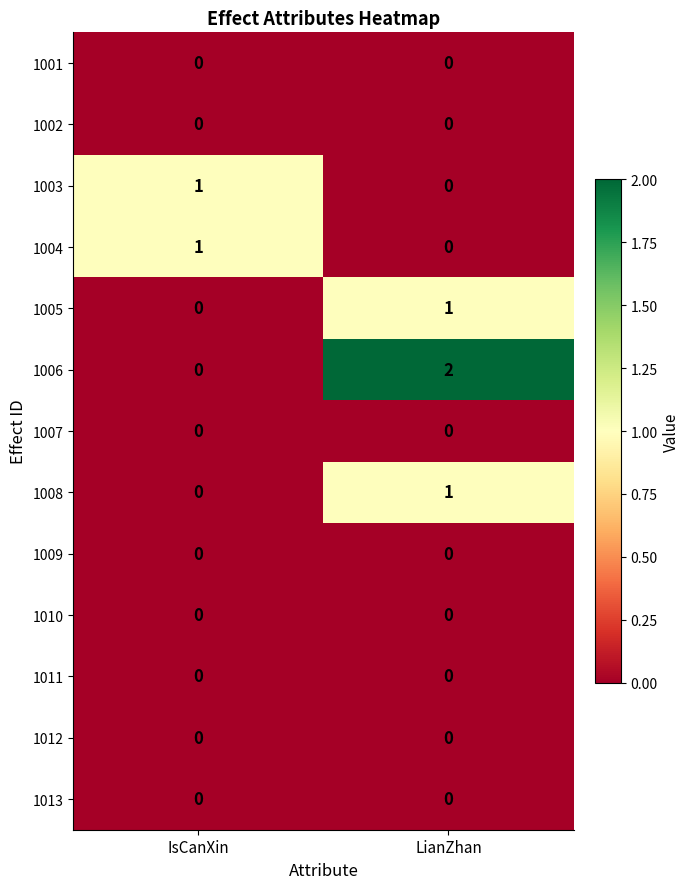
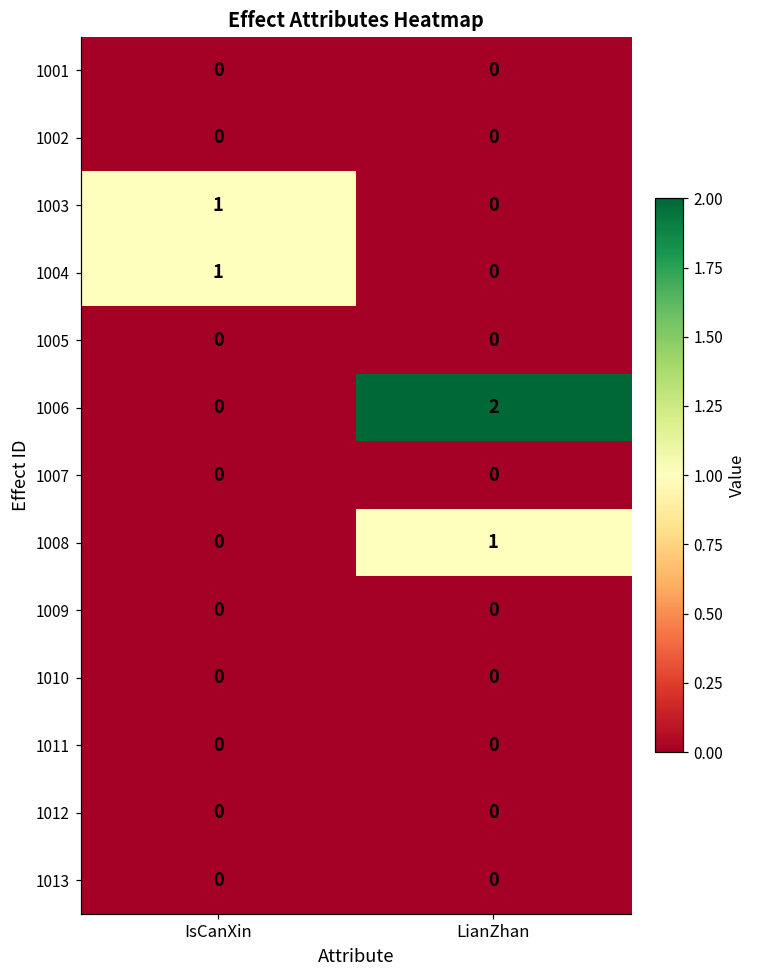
1005, LianZhan: 1 -> 0
